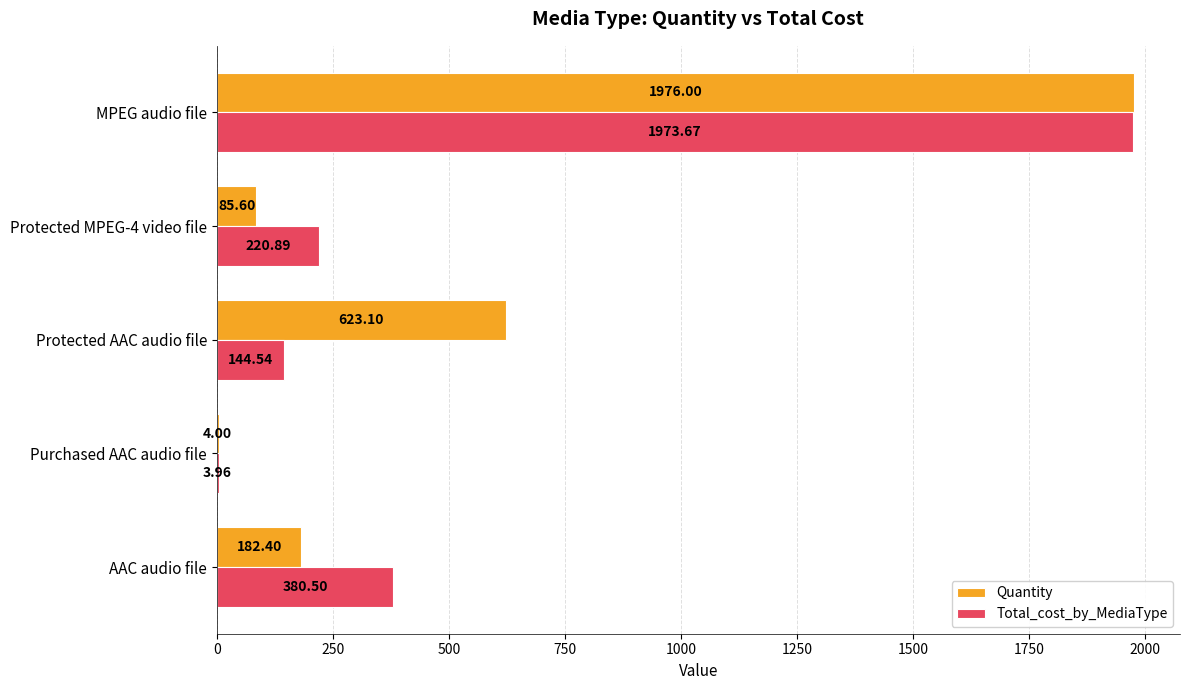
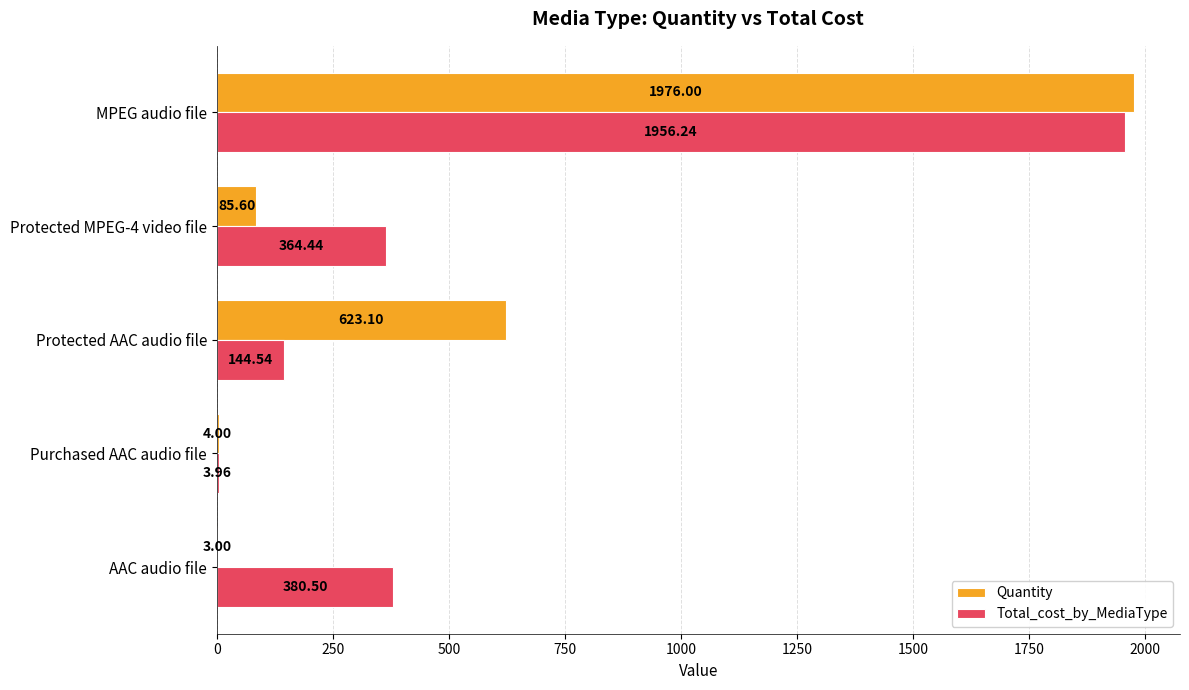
Total_cost_by_MediaType, MPEG audio file: 1973.67 -> 1956.24
Total_cost_by_MediaType, Protected MPEG-4 video file: 220.89 -> 364.44
Quantity, AAC audio file: 182.40 -> 3.00
